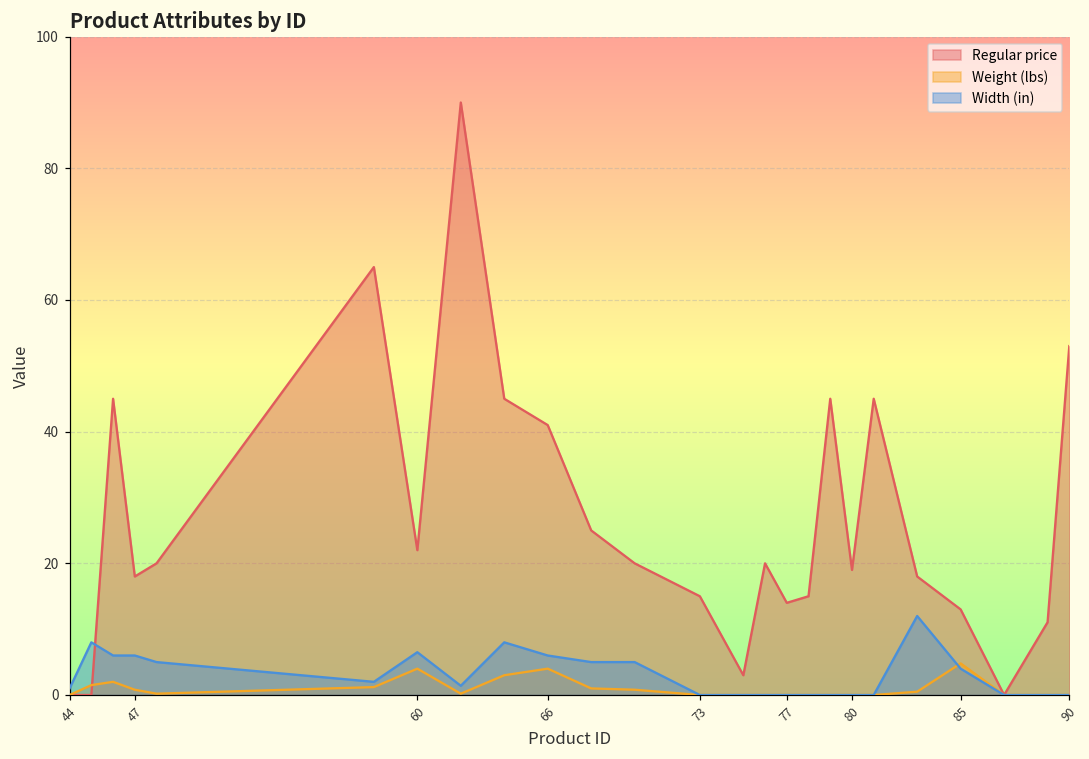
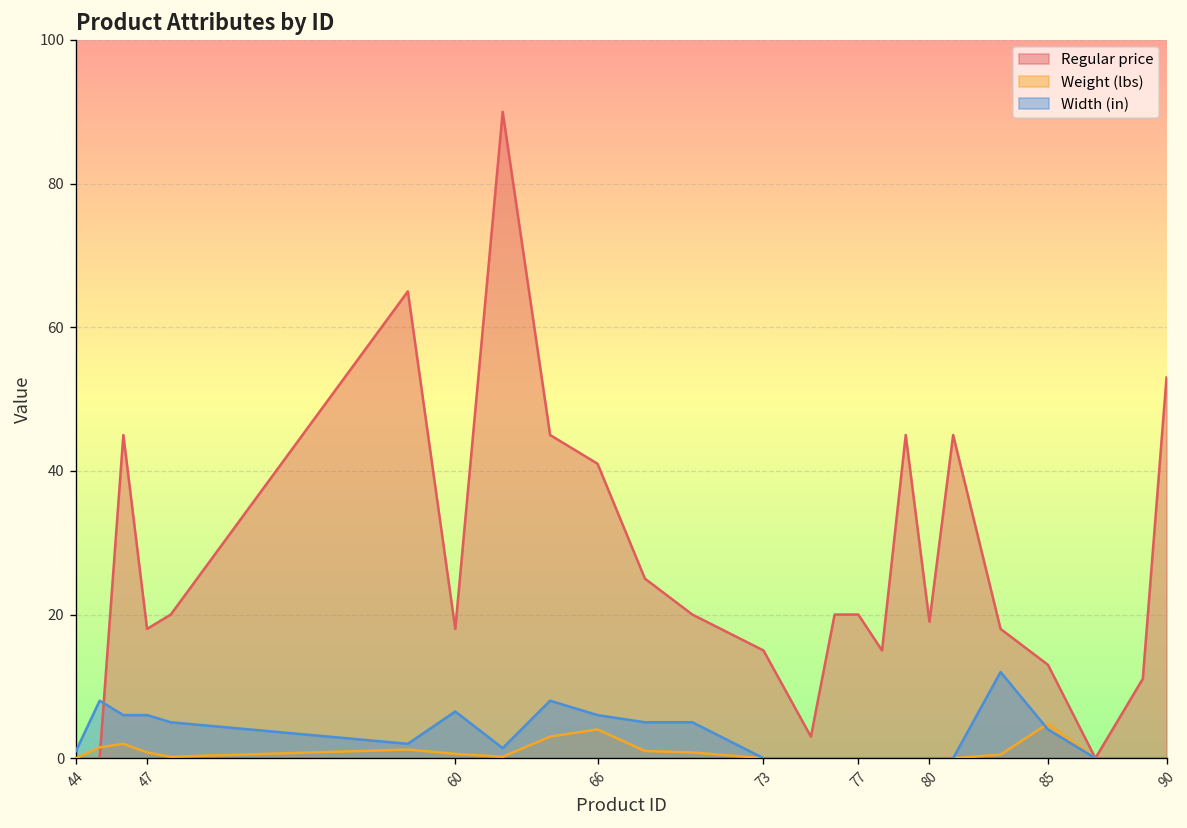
Regular price, 60: 22 -> 18
Weight (lbs), 60: 4 -> 1
Regular price, 77: 14 -> 20
